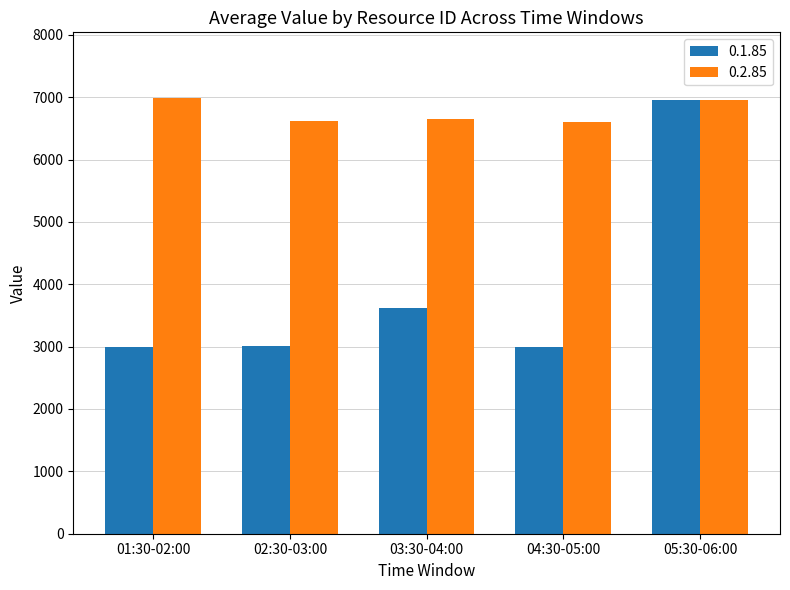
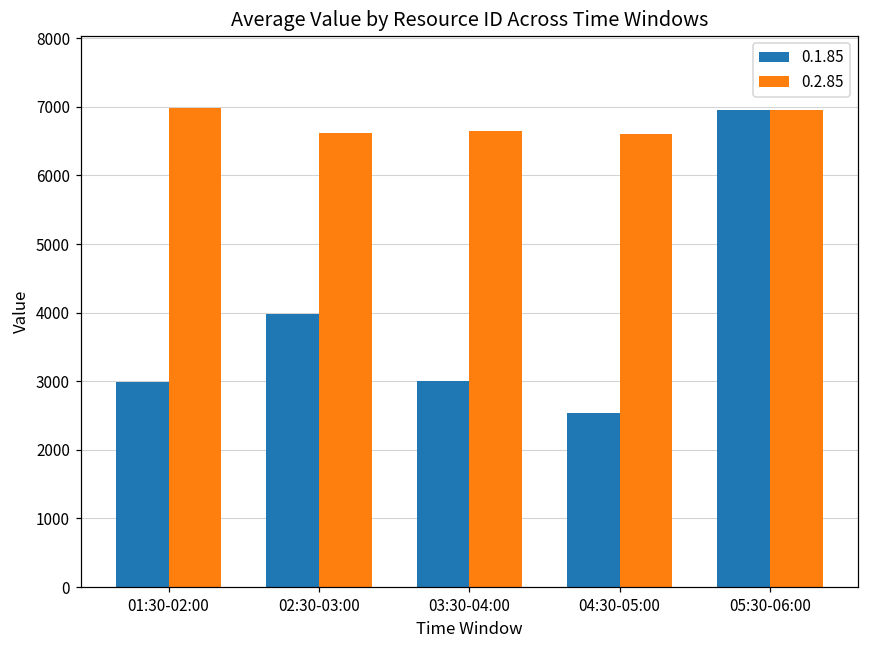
0.1.85, 02:30-03:00: 3000 -> 4000
0.1.85, 03:30-04:00: 3600 -> 3000
0.1.85, 04:30-05:00: 3000 -> 2500
